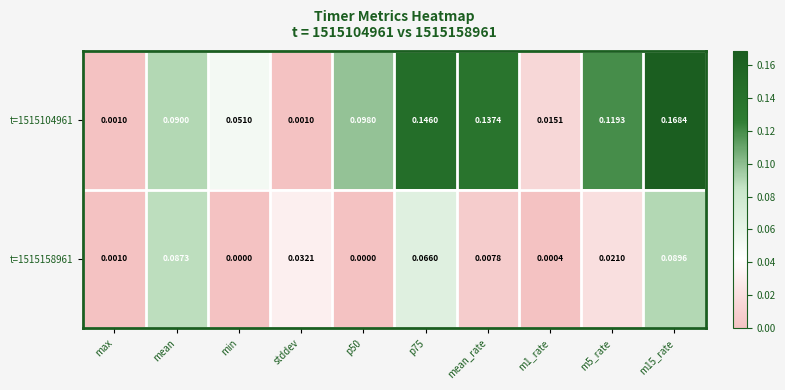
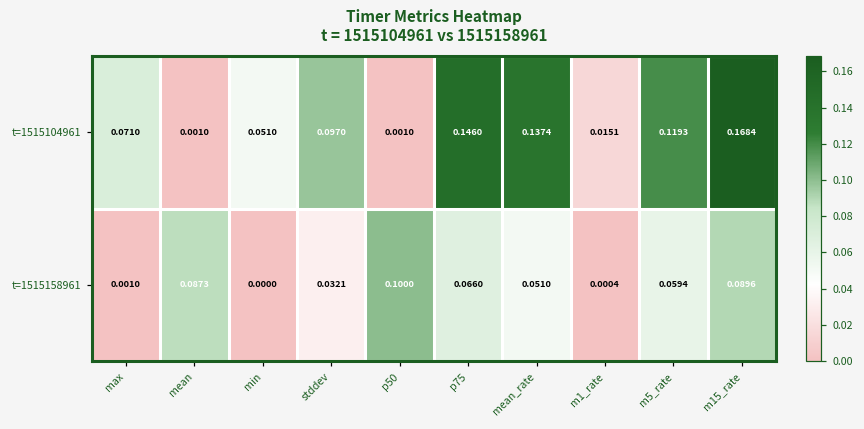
t=1515104961, max: 0.0010 -> 0.0710
t=1515104961, mean: 0.0900 -> 0.0010
t=1515104961, stddev: 0.0010 -> 0.0970
t=1515104961, p50: 0.0980 -> 0.0010
t=1515158961, p50: 0.0000 -> 0.1000
t=1515158961, mean_rate: 0.0078 -> 0.0510
t=1515158961, m5_rate: 0.0210 -> 0.0594
